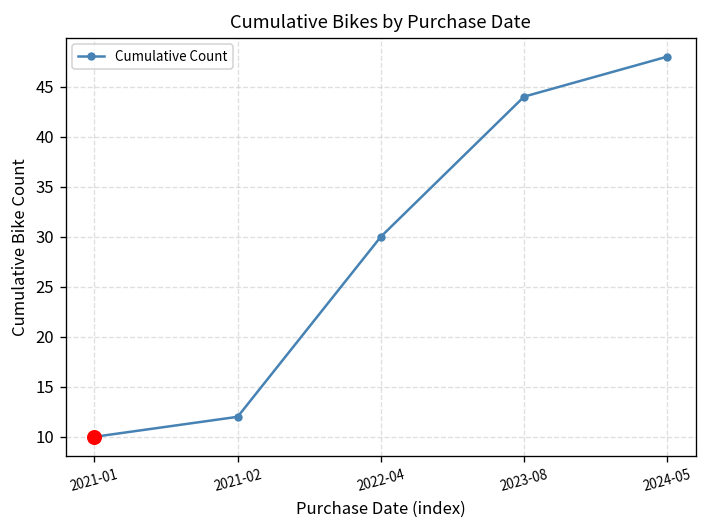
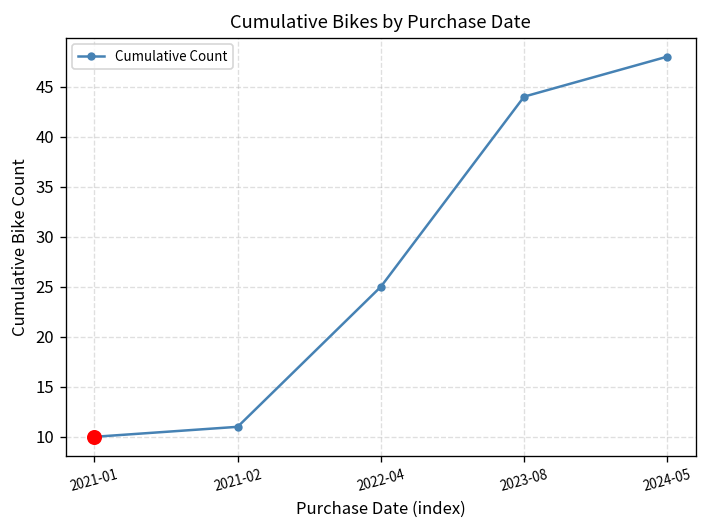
Cumulative Count, 2021-02: 12 -> 11
Cumulative Count, 2022-04: 30 -> 25
